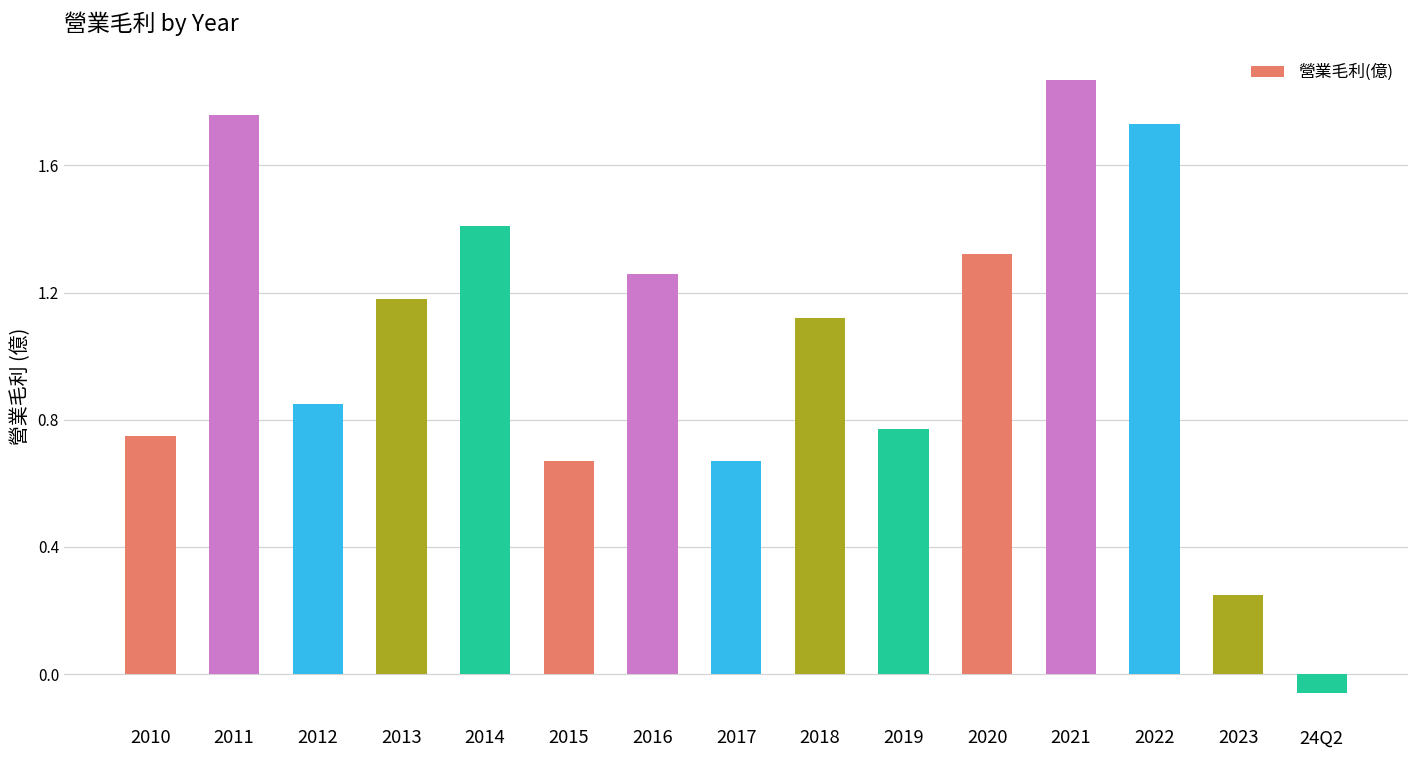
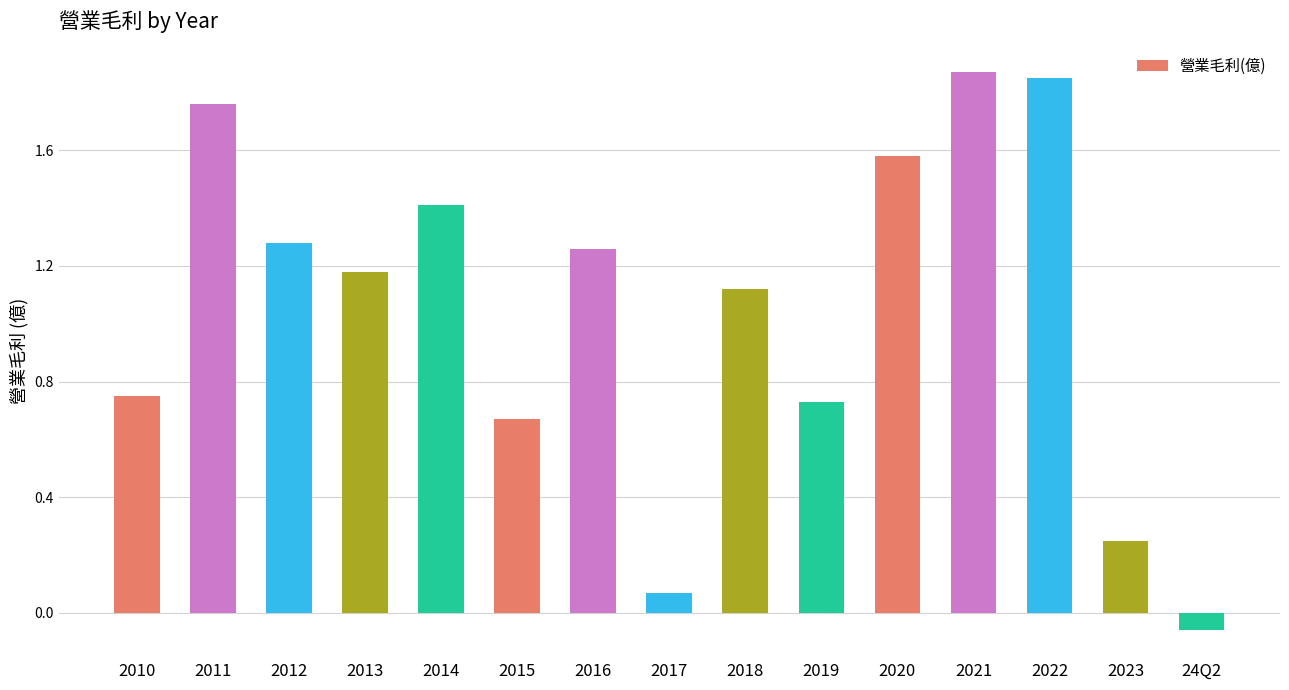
2012: 0.85 -> 1.28
2017: 0.67 -> 0.07
2019: 0.77 -> 0.73
2020: 1.32 -> 1.58
2022: 1.73 -> 1.85
